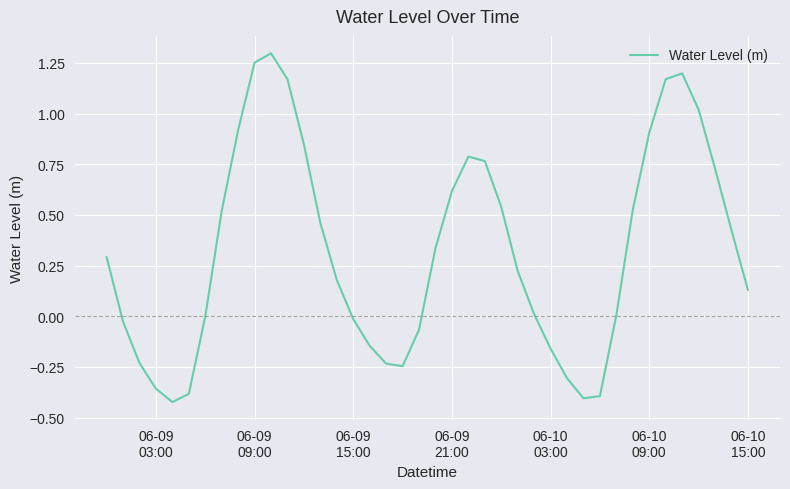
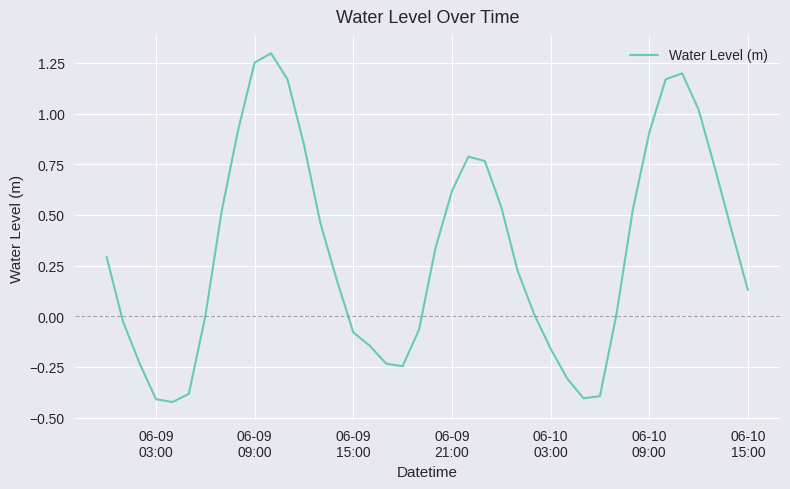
06-09 03:00: -0.36 -> -0.41
06-09 15:00: -0.01 -> -0.08
